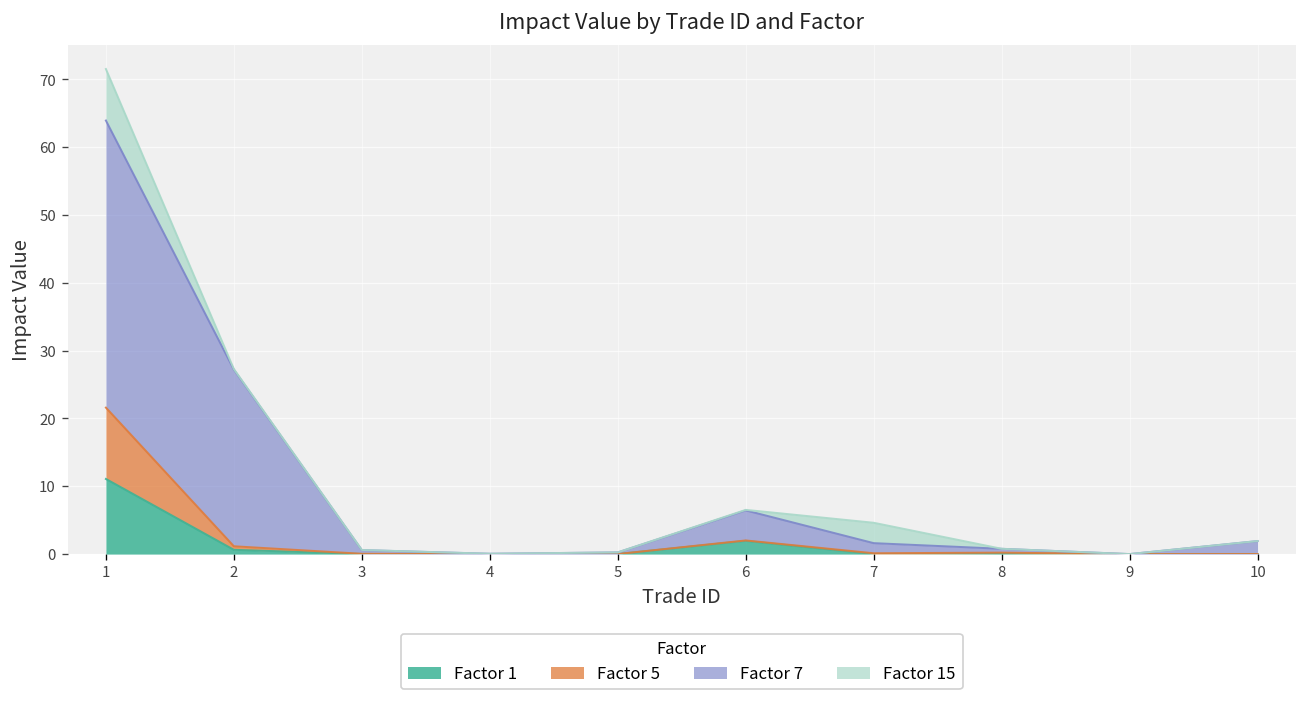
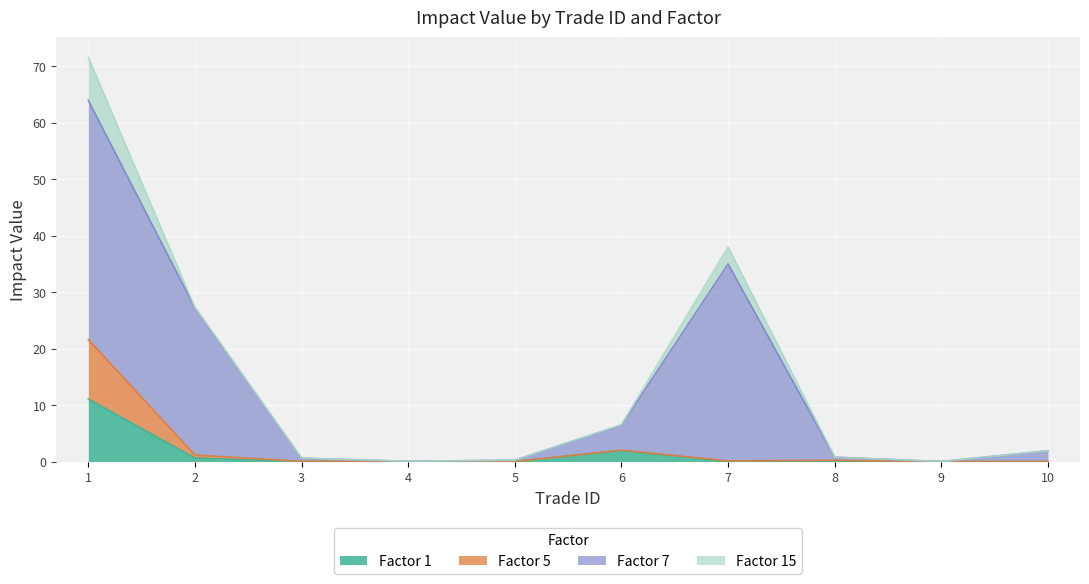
Factor 7, 7: 1 -> 35
